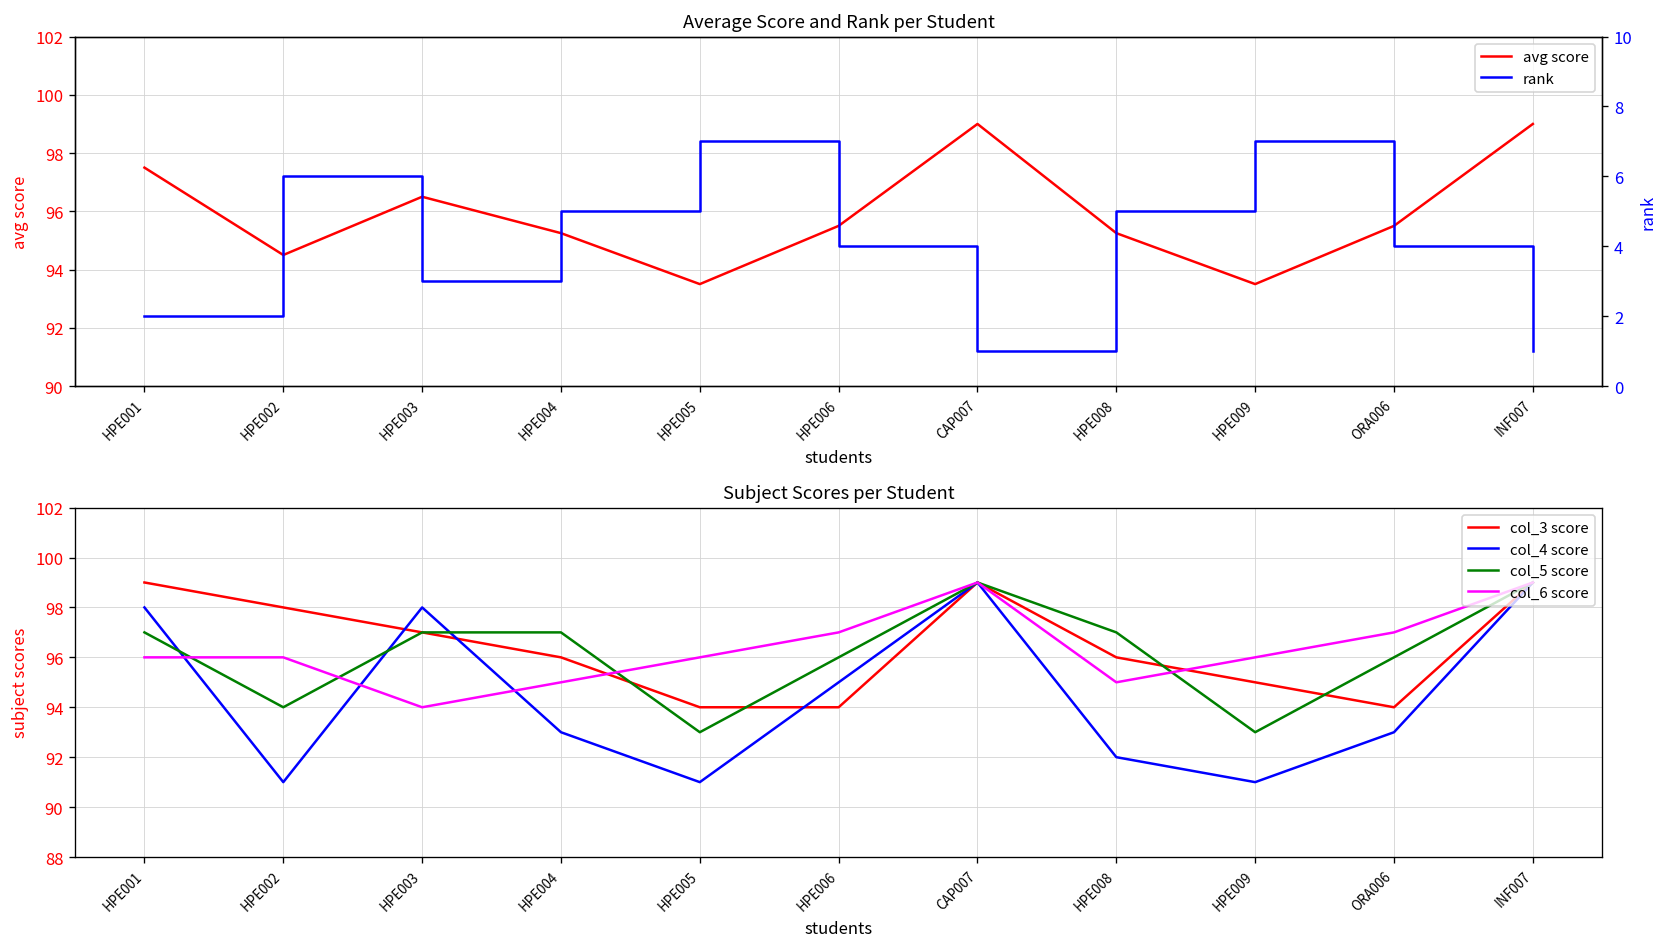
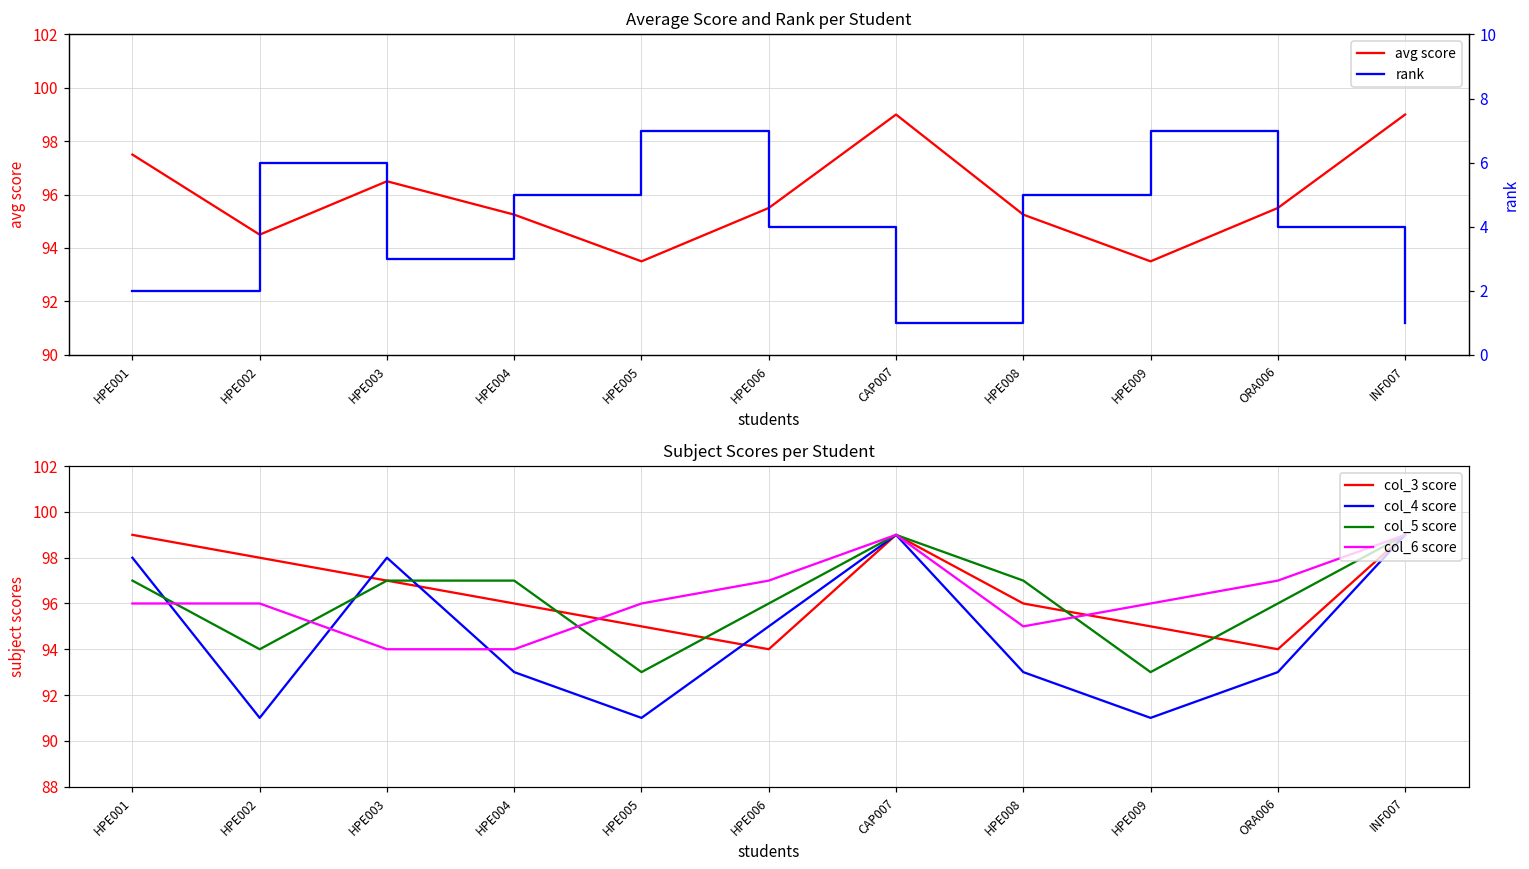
Subject Scores per Student, col_6 score, HPE004: 95 -> 94
Subject Scores per Student, col_3 score, HPE005: 94 -> 95
Subject Scores per Student, col_4 score, HPE008: 92 -> 93
